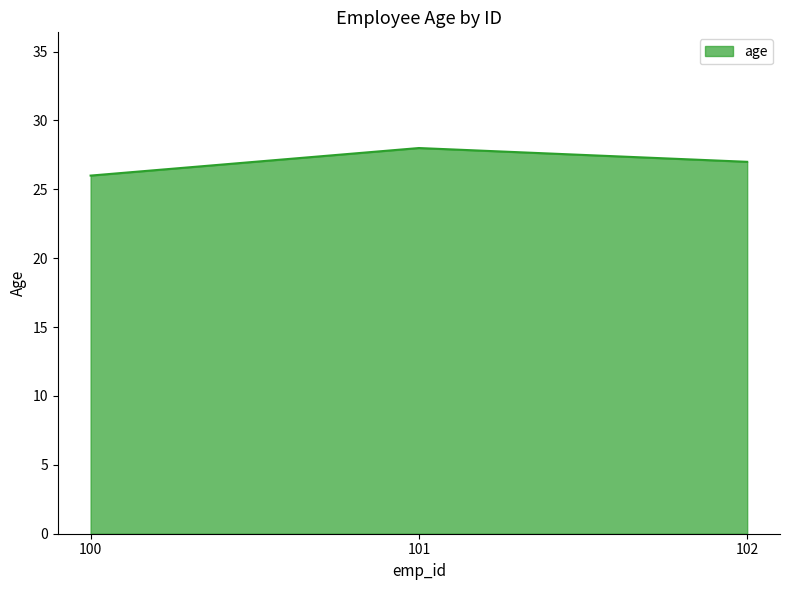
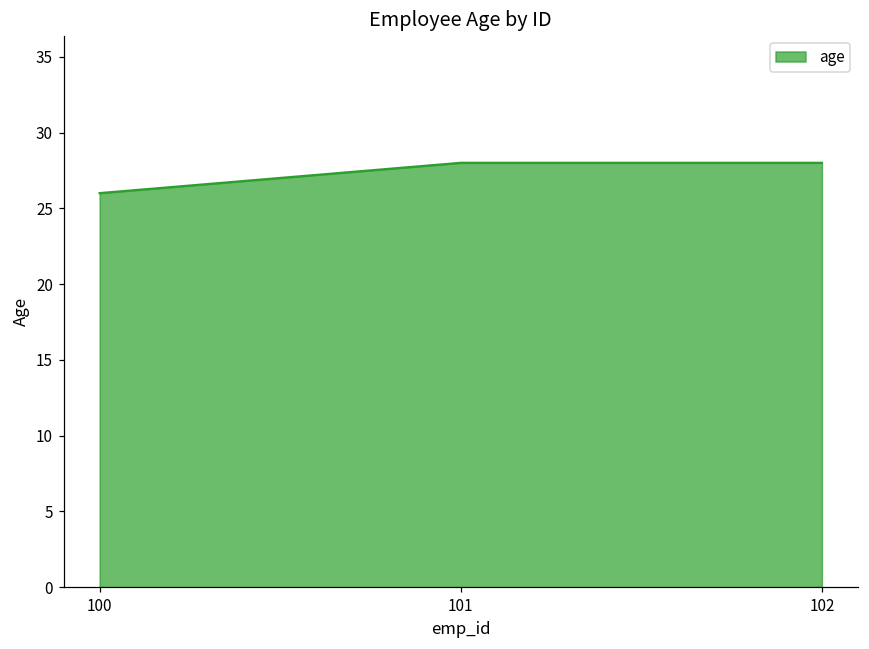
102: 27 -> 28
